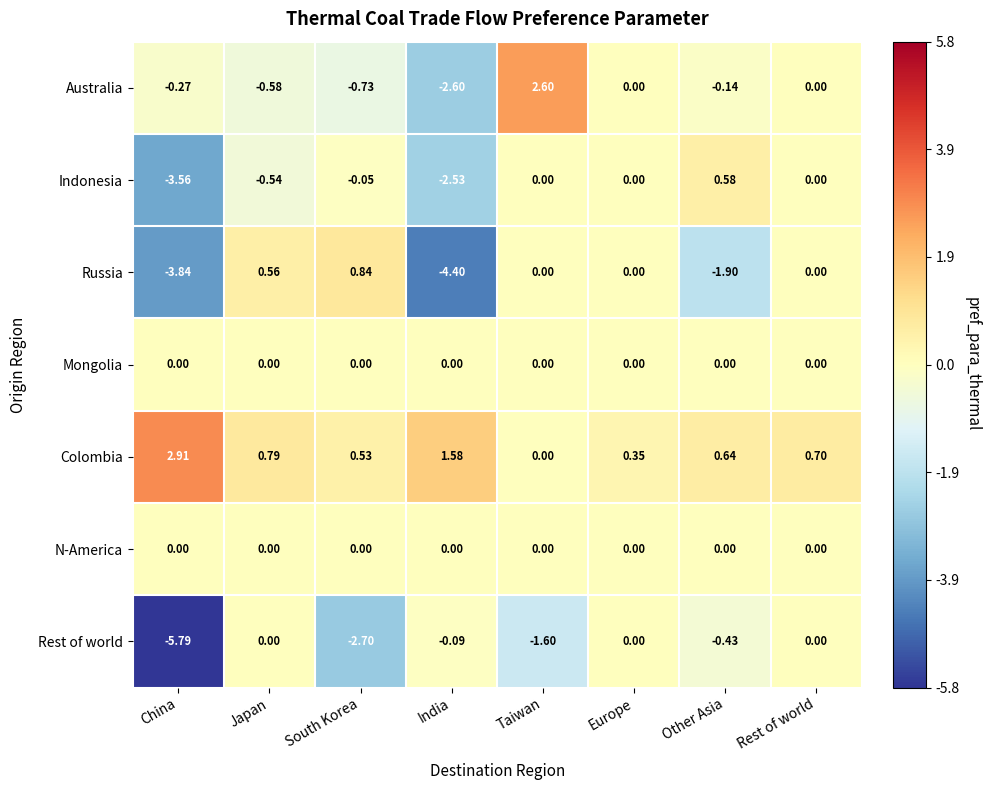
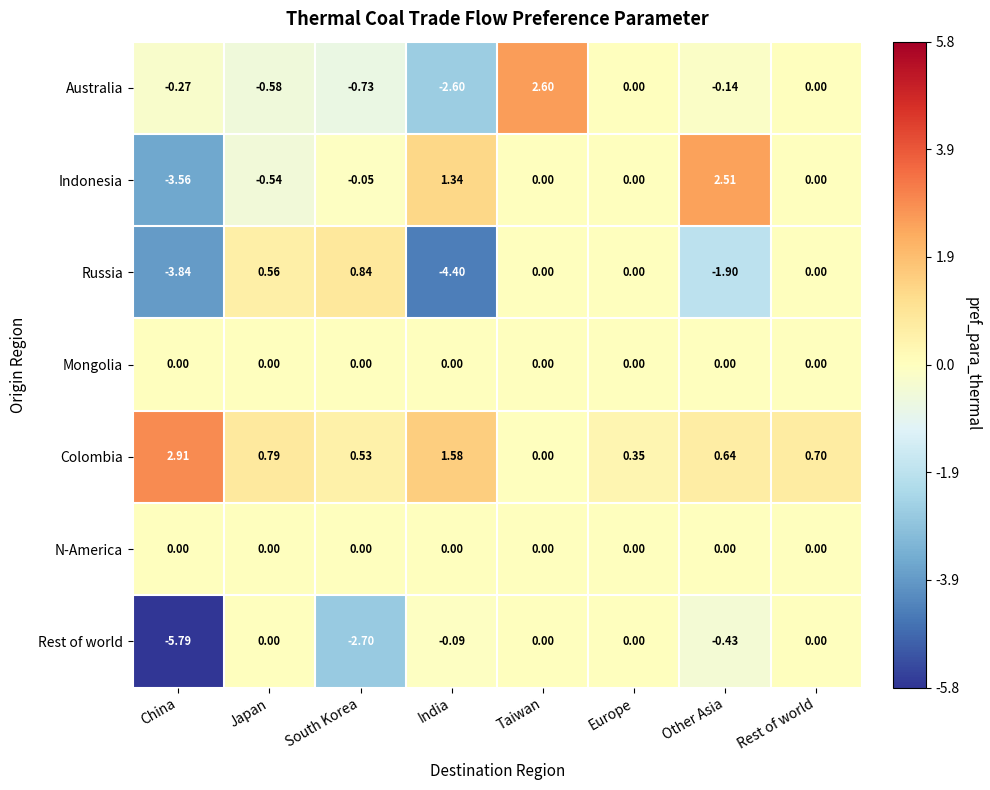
Indonesia, India: -2.53 -> 1.34
Indonesia, Other Asia: 0.58 -> 2.51
Rest of world, Taiwan: -1.60 -> 0.00
